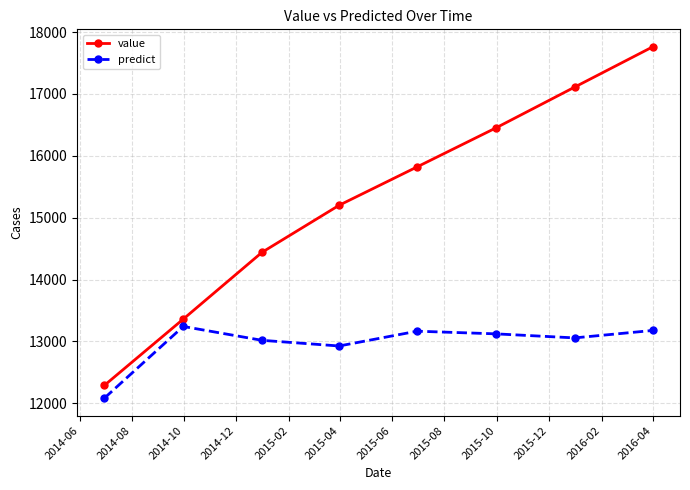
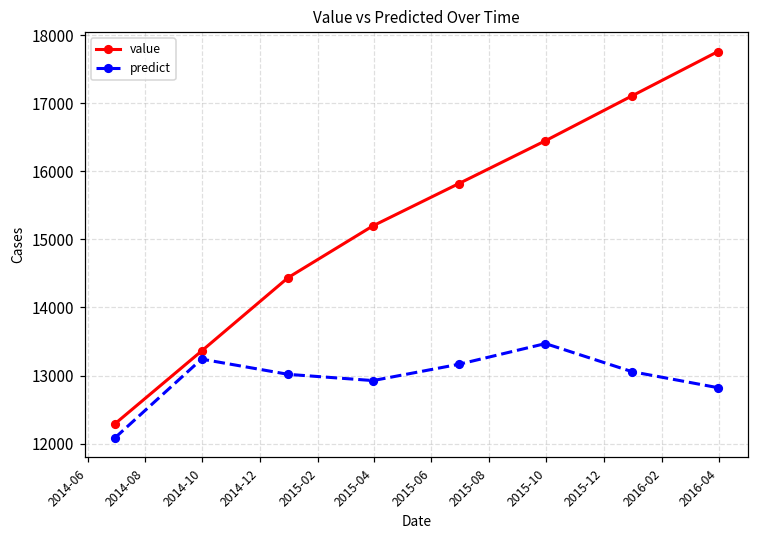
predict, 2015-10: 13100 -> 13500
predict, 2016-04: 13200 -> 12800
